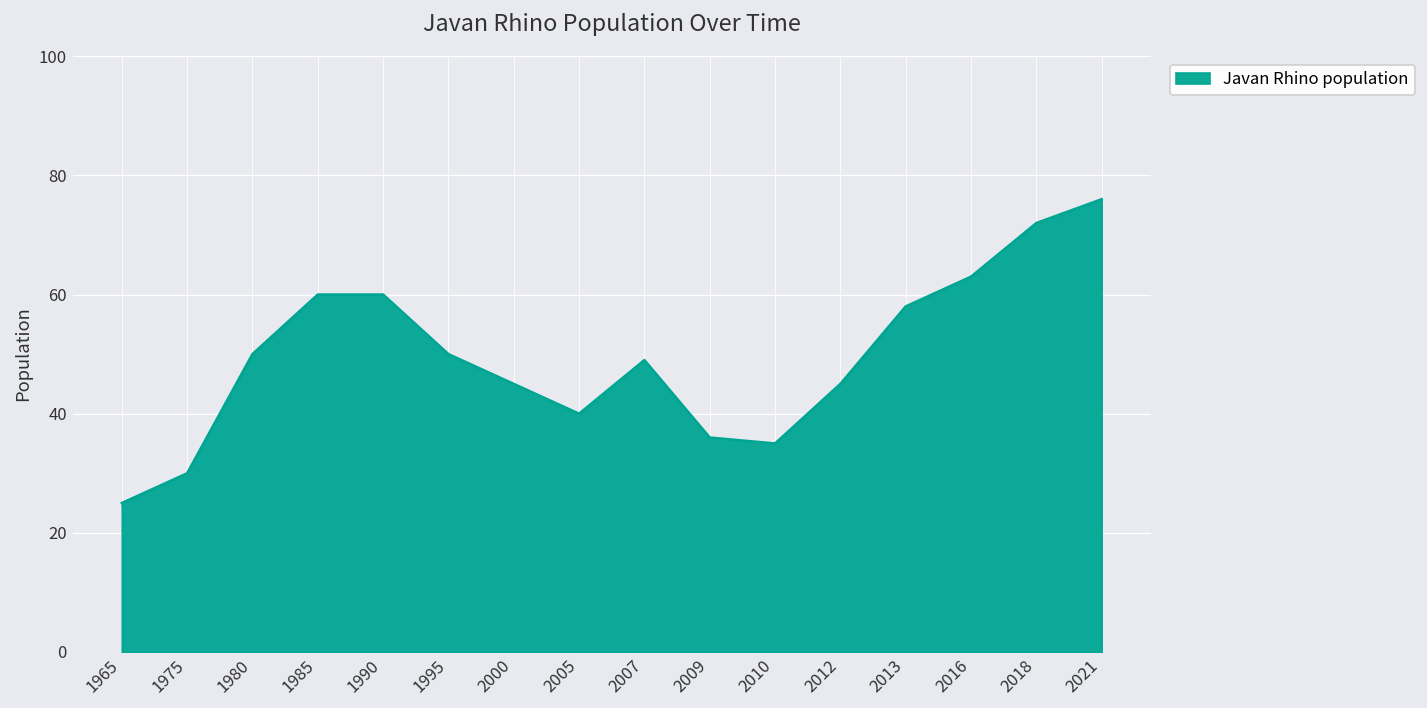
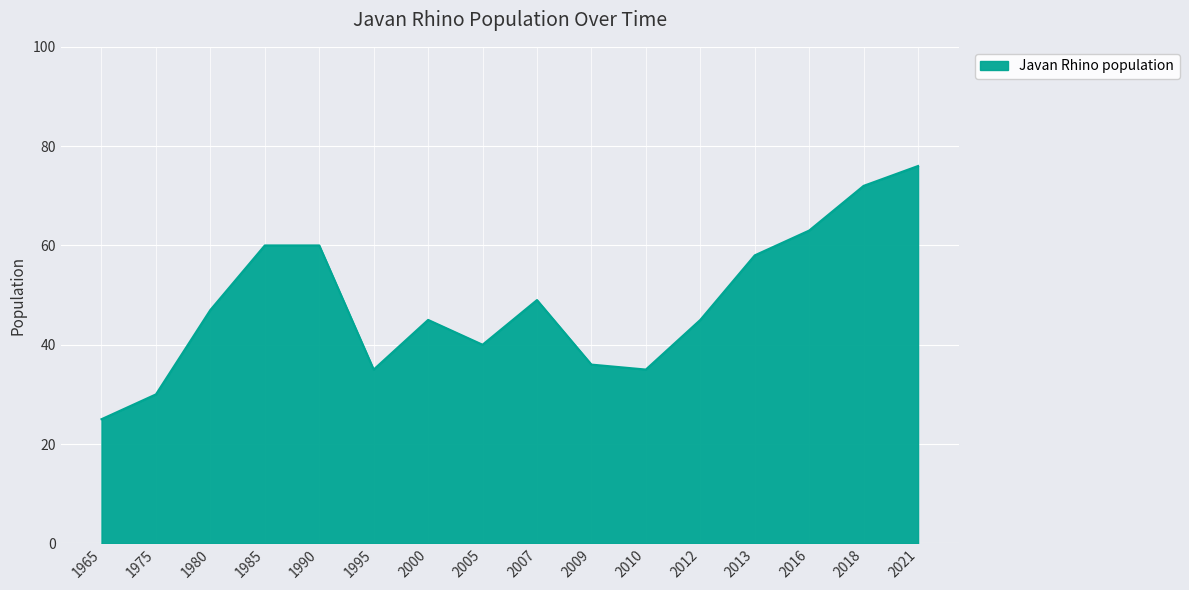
1980: 50 -> 47
1995: 50 -> 35
